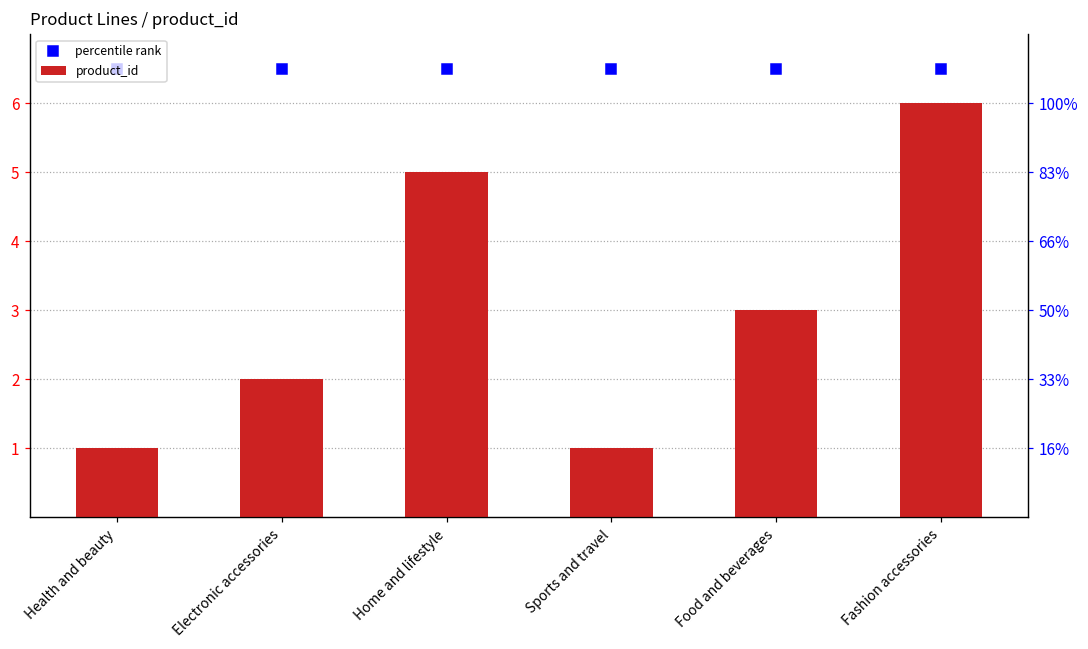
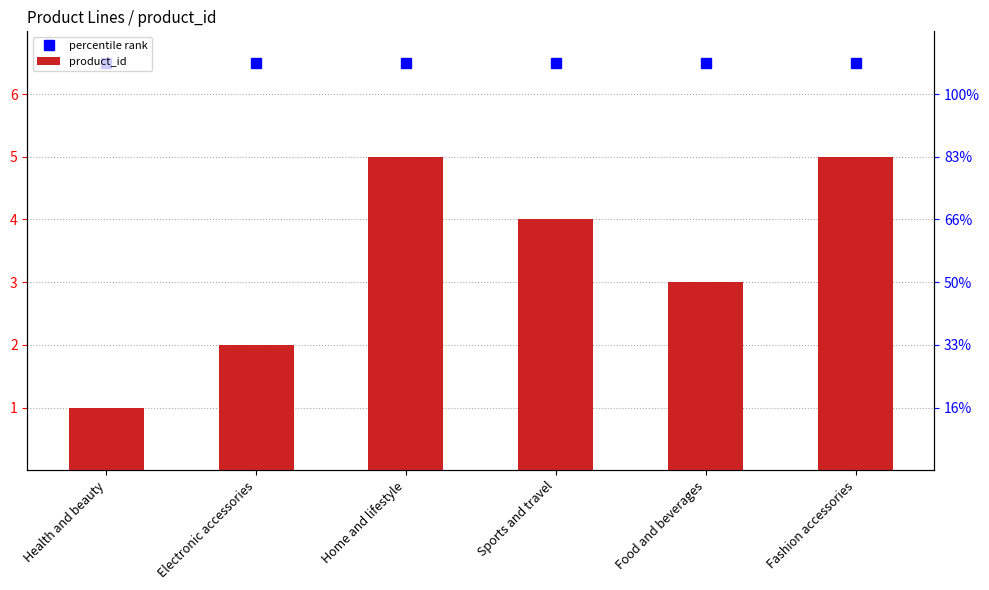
product_id, Sports and travel: 1 -> 4
product_id, Fashion accessories: 6 -> 5
